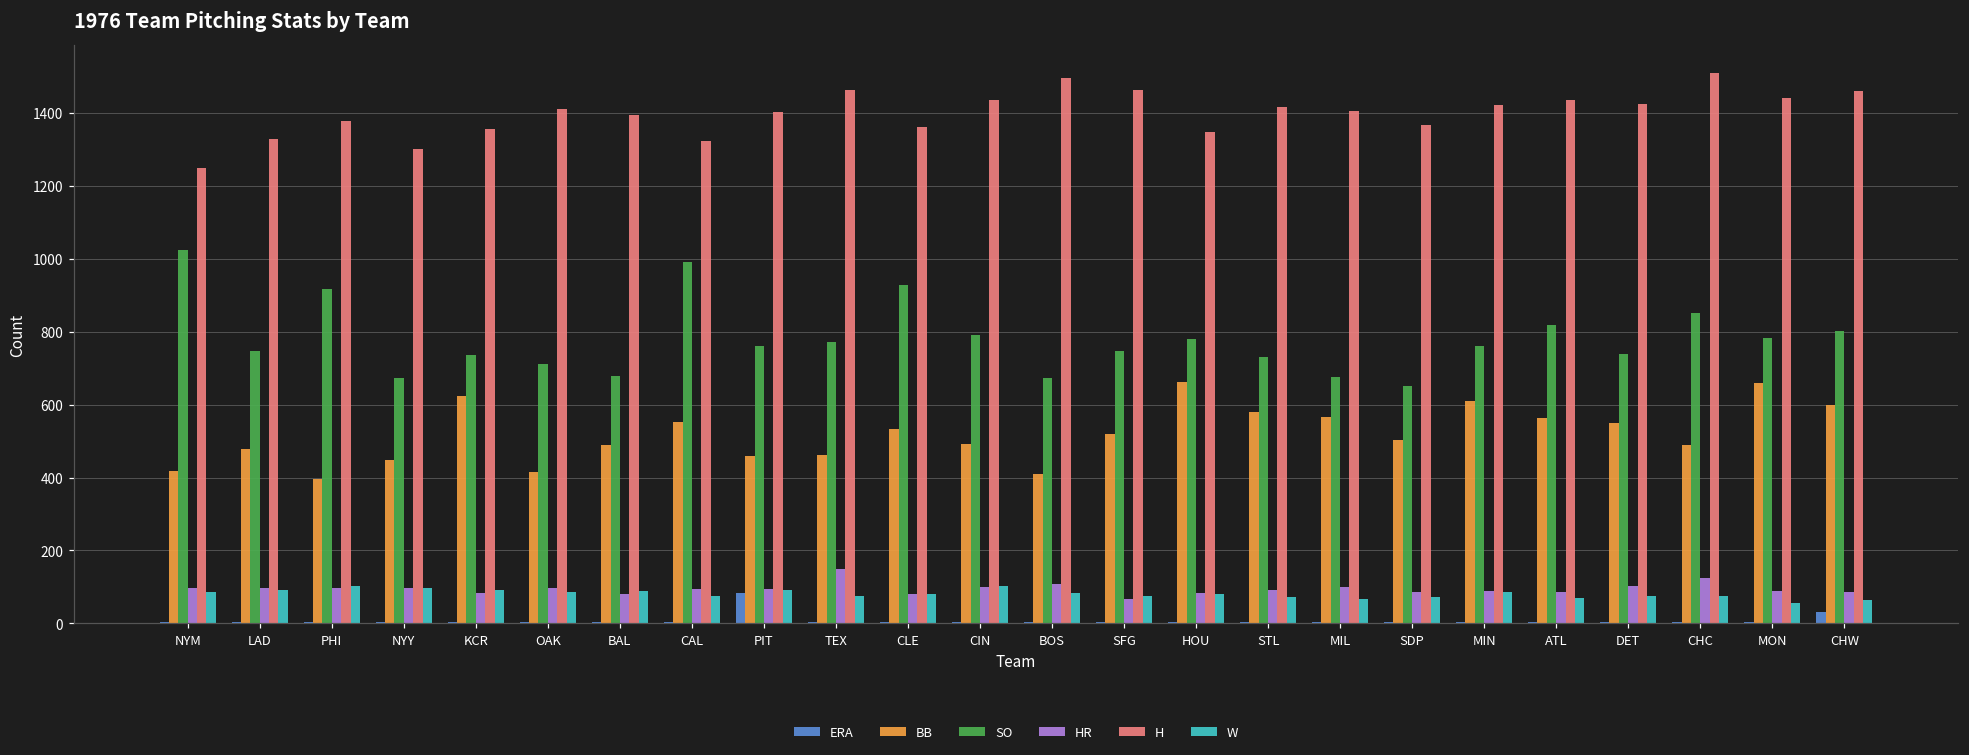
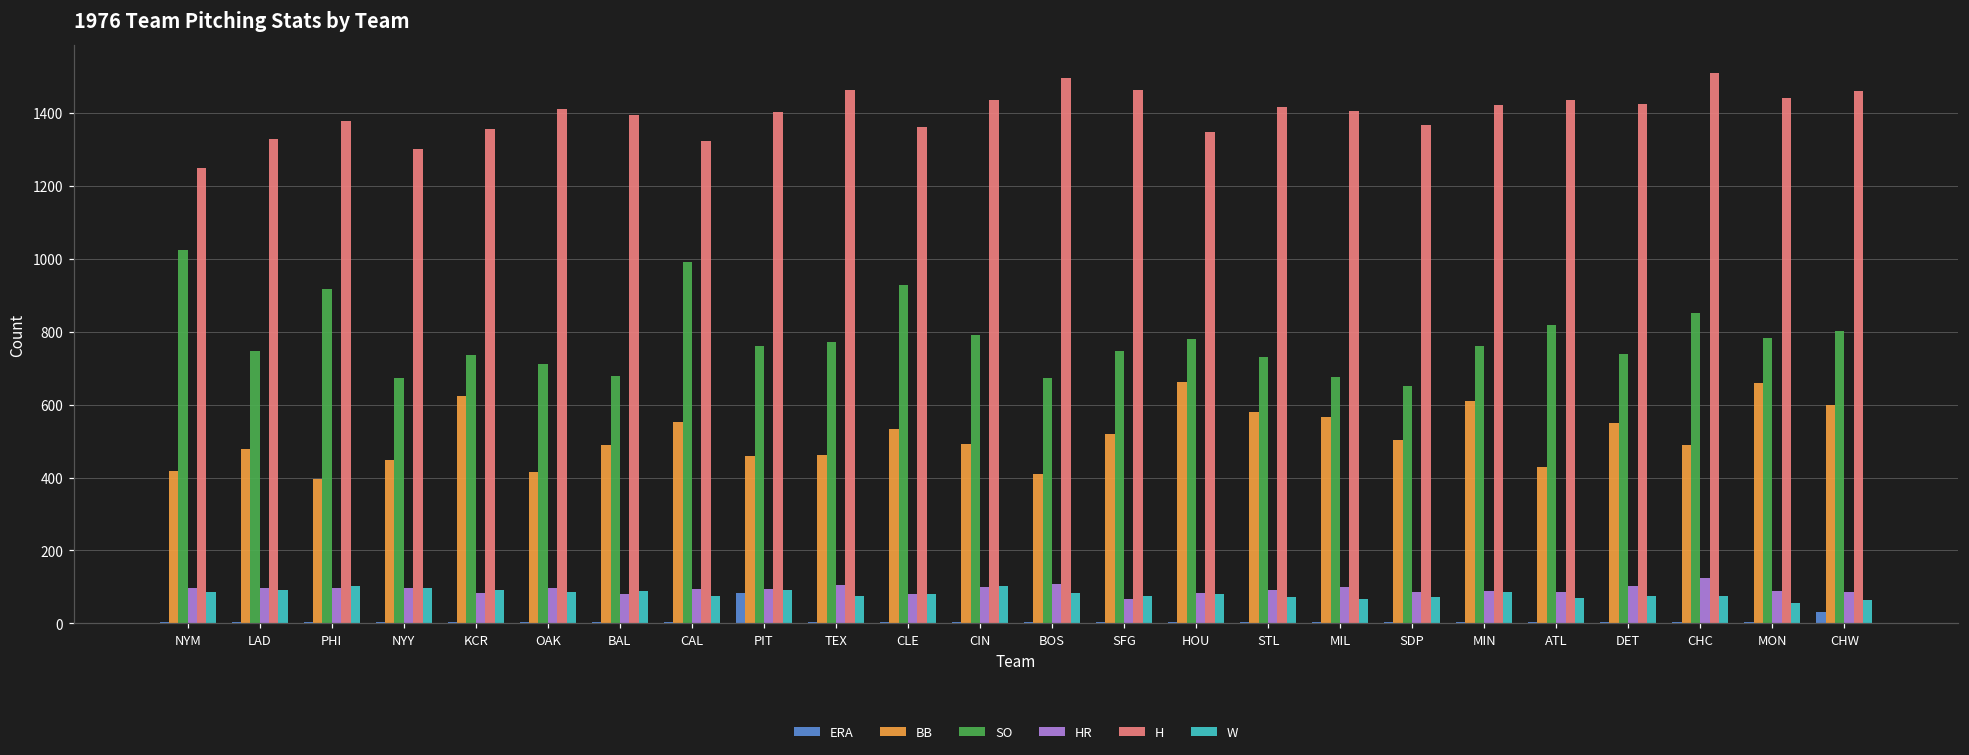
HR, TEX: 150 -> 110
BB, ATL: 560 -> 430
